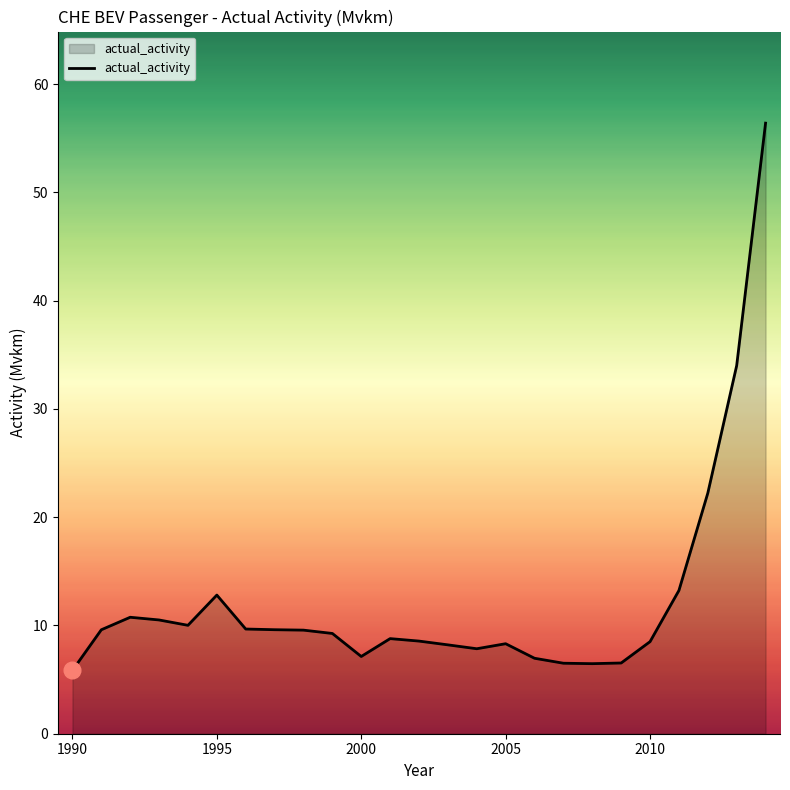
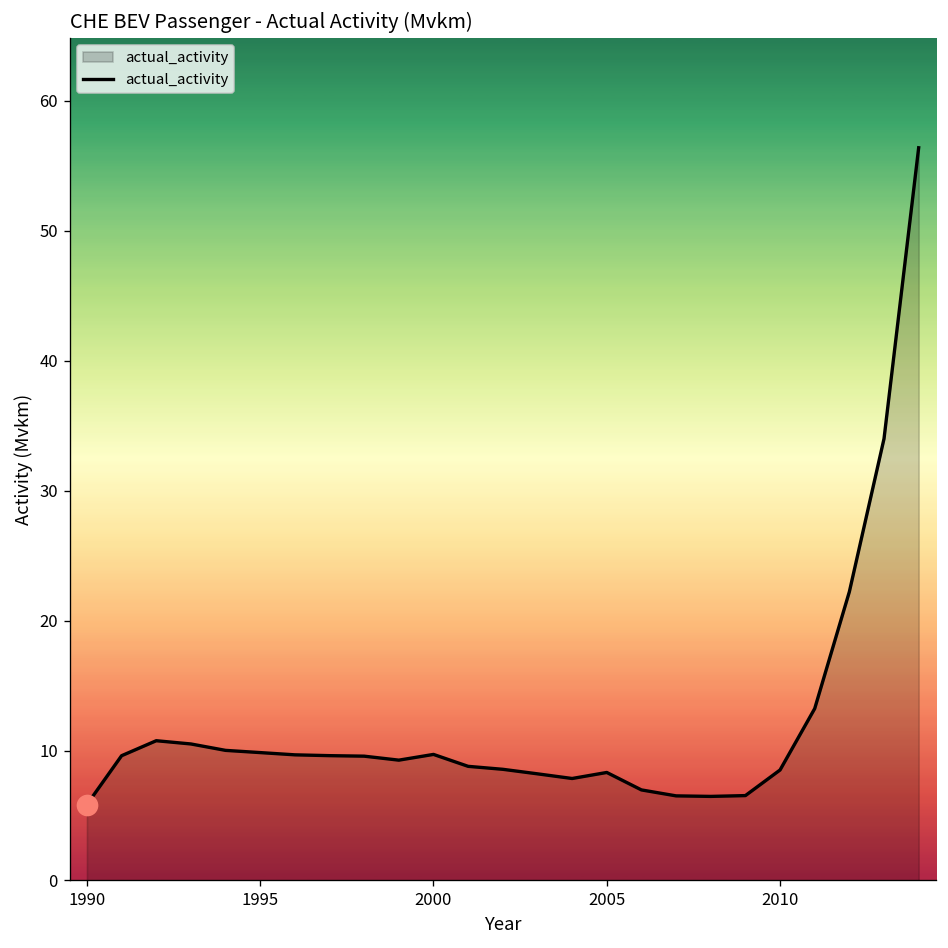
actual_activity, 1995: 12.8 -> 9.8
actual_activity, 2000: 7.1 -> 9.7
